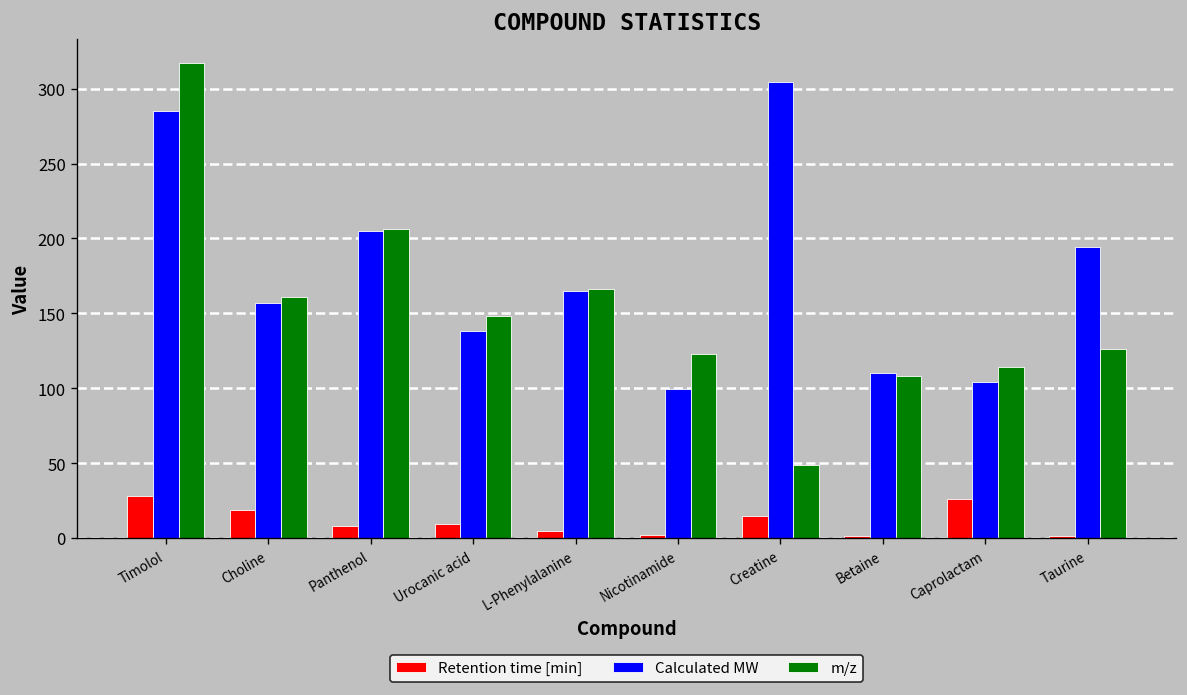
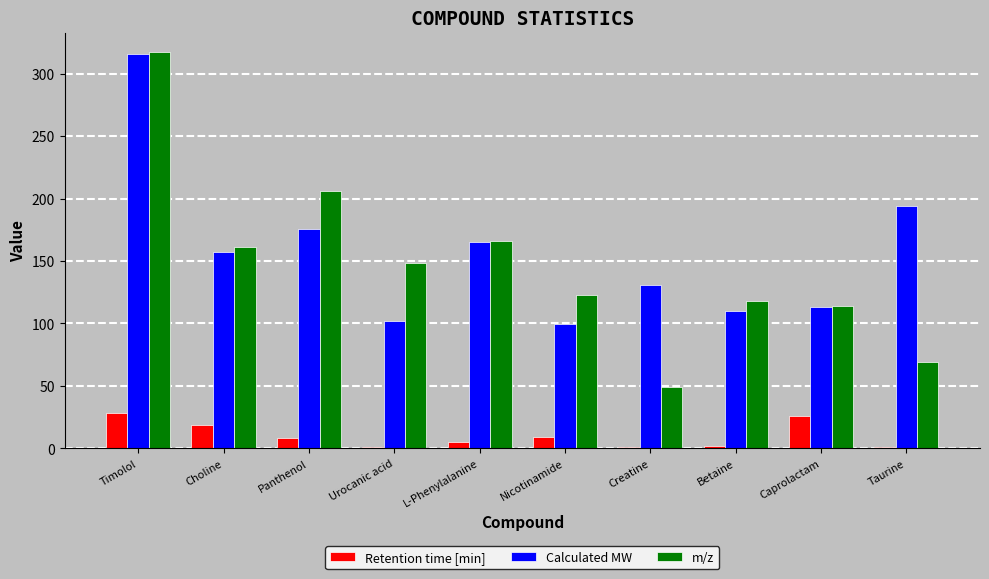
Calculated MW, Timolol: 285 -> 316
Calculated MW, Panthenol: 205 -> 176
Retention time [min], Urocanic acid: 9 -> 1
Calculated MW, Urocanic acid: 138 -> 102
Retention time [min], Nicotinamide: 2 -> 9
Retention time [min], Creatine: 15 -> 1
Calculated MW, Creatine: 304 -> 131
m/z, Betaine: 108 -> 118
Calculated MW, Caprolactam: 104 -> 113
m/z, Taurine: 126 -> 69
